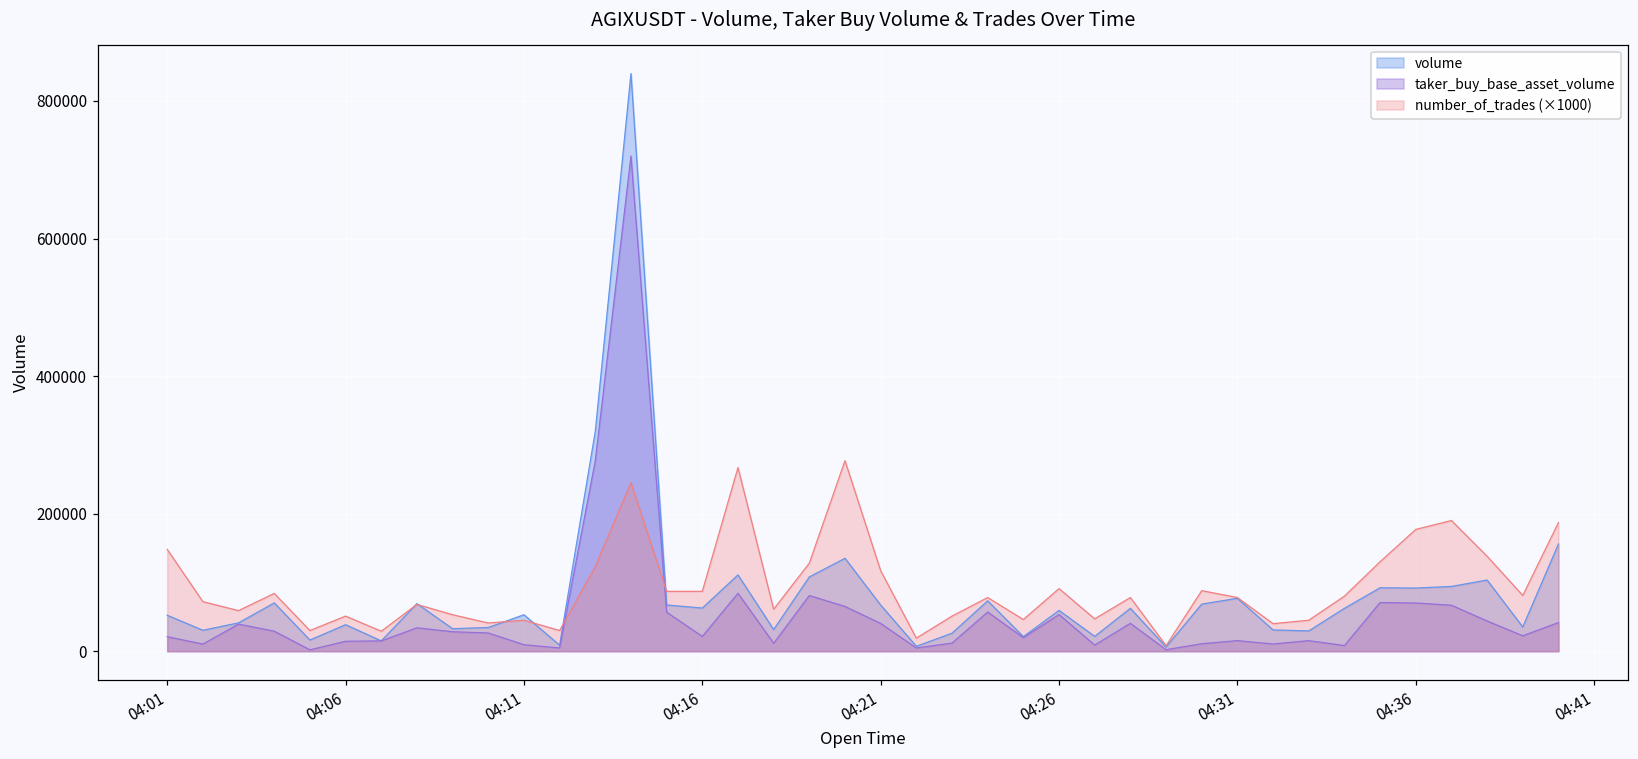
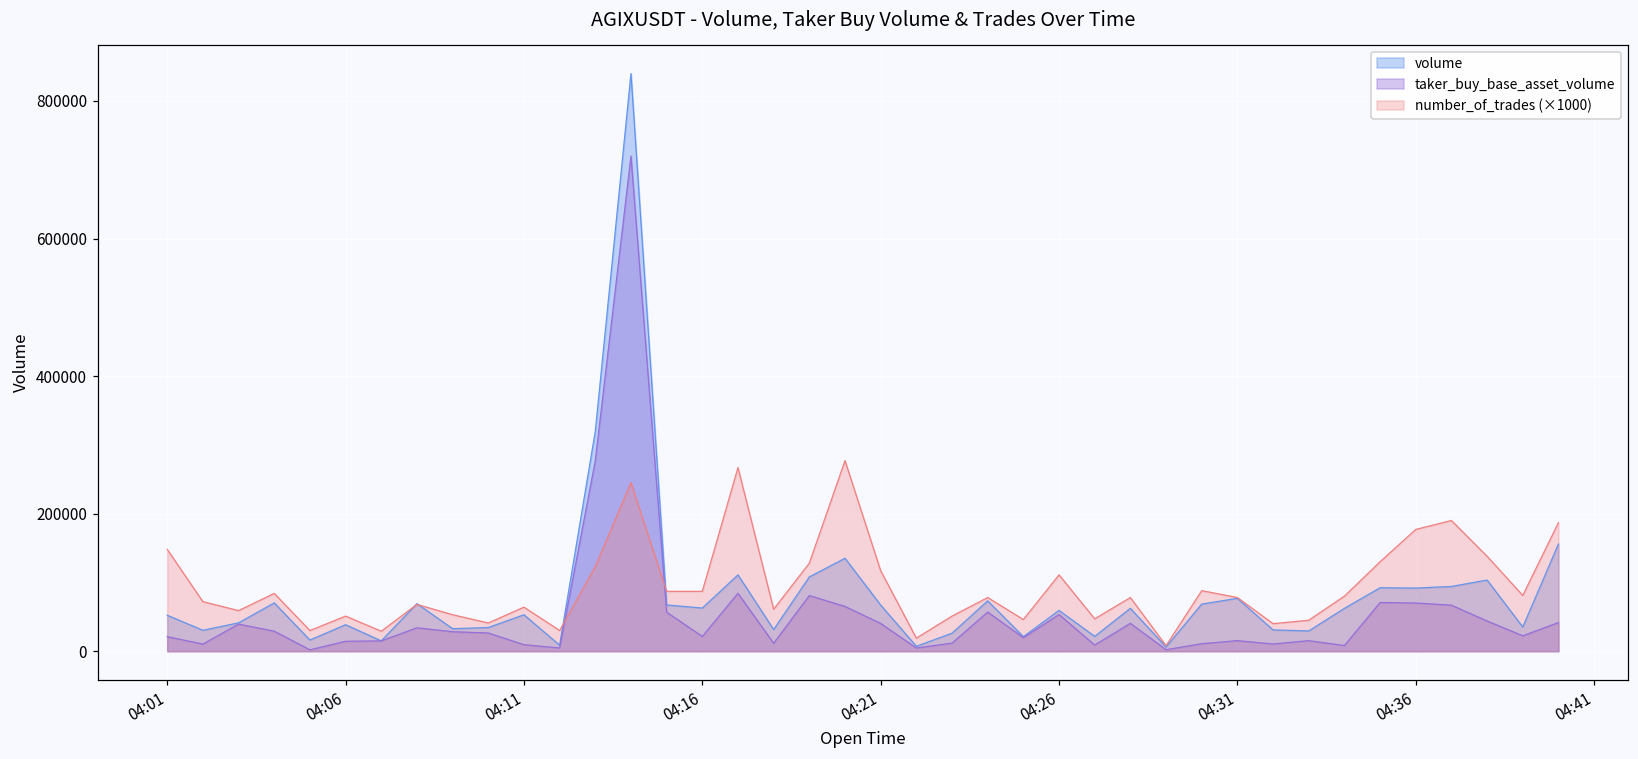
number_of_trades (×1000), 04:11: 50000 -> 60000
number_of_trades (×1000), 04:26: 90000 -> 110000
